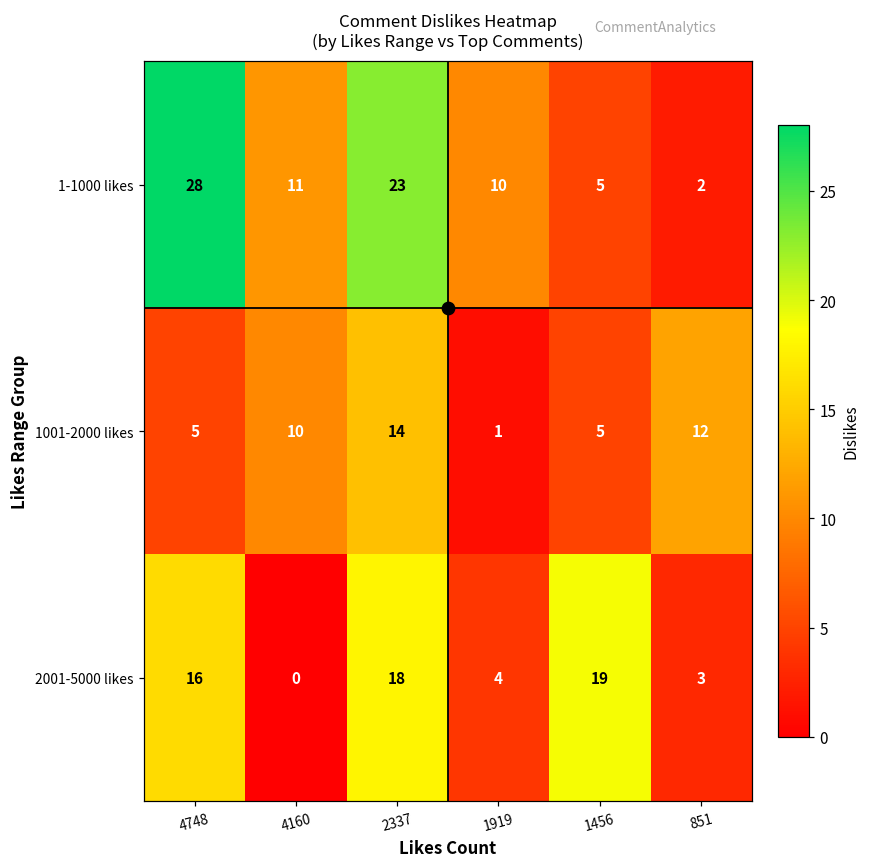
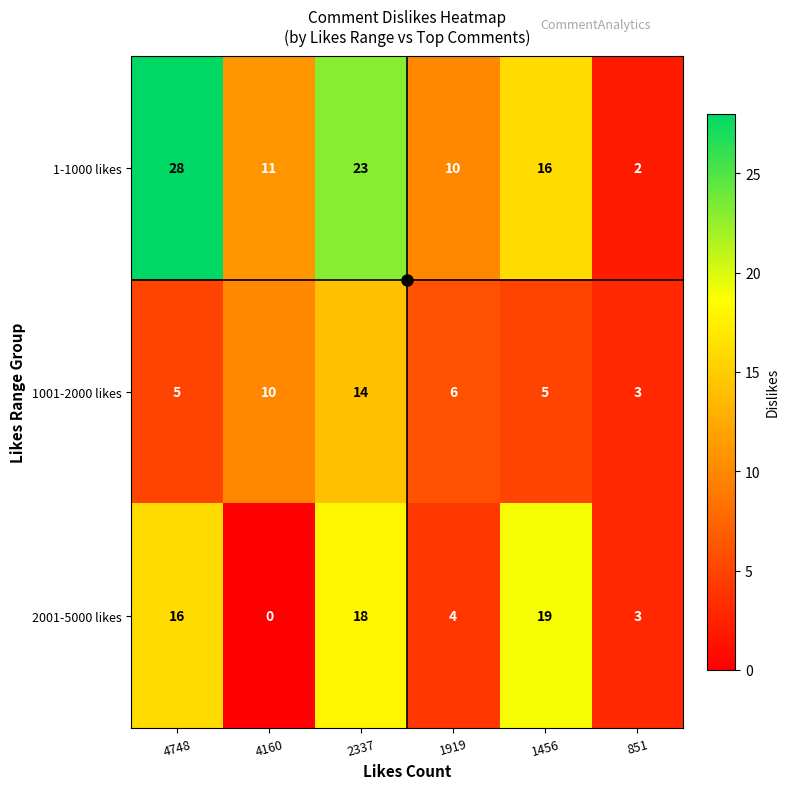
1-1000 likes, 1456: 5 -> 16
1001-2000 likes, 1919: 1 -> 6
1001-2000 likes, 851: 12 -> 3
